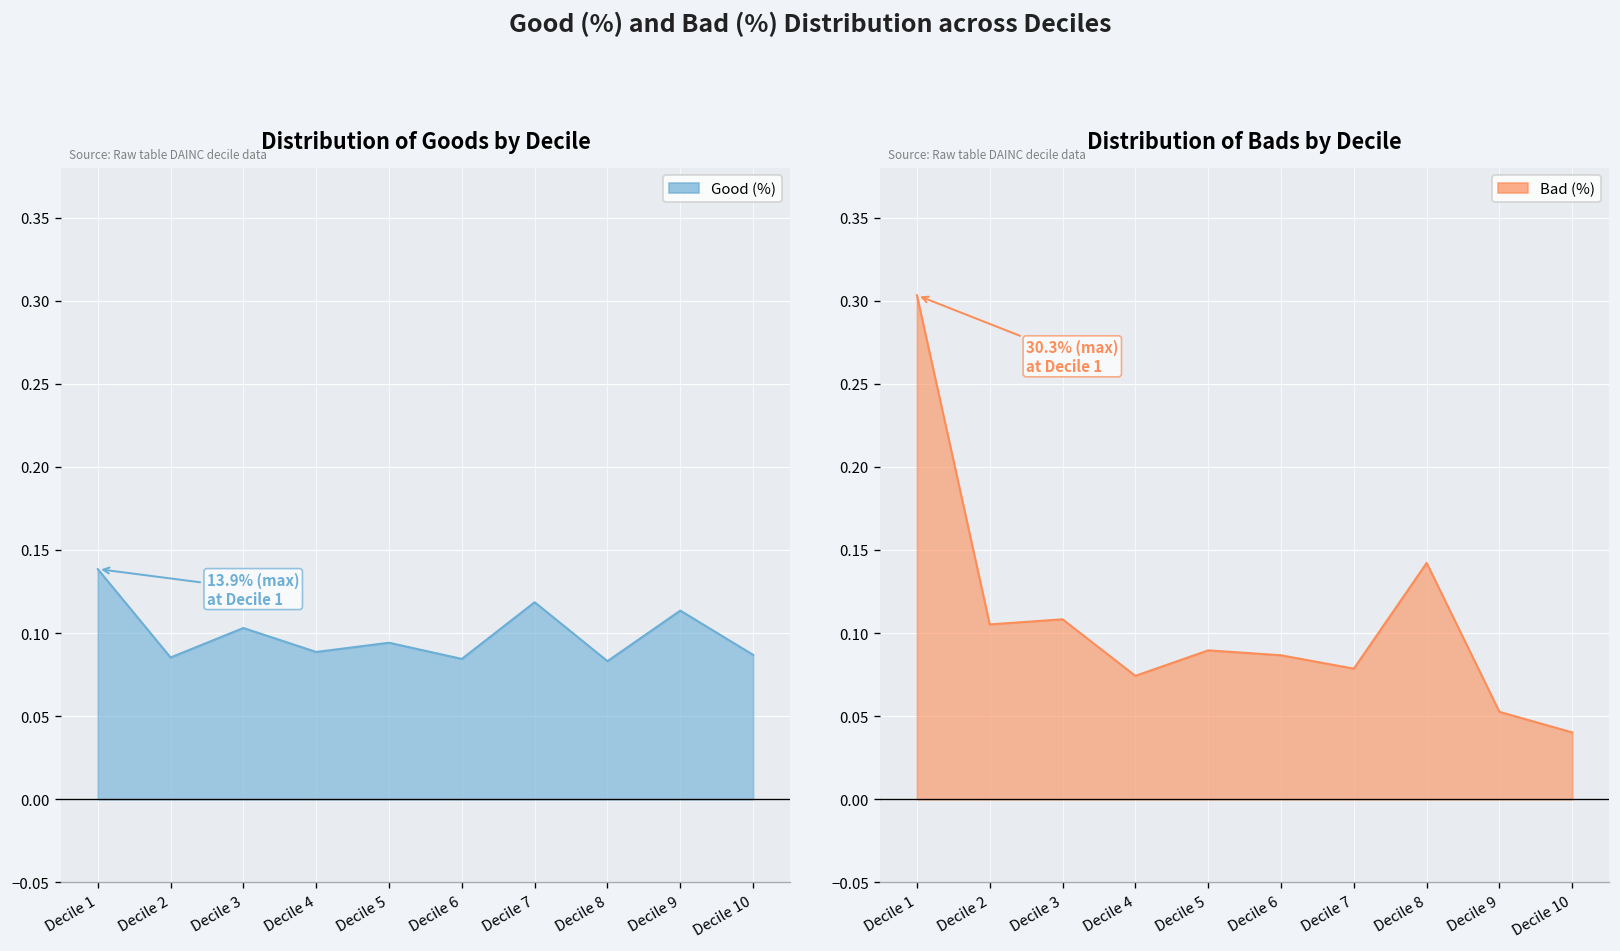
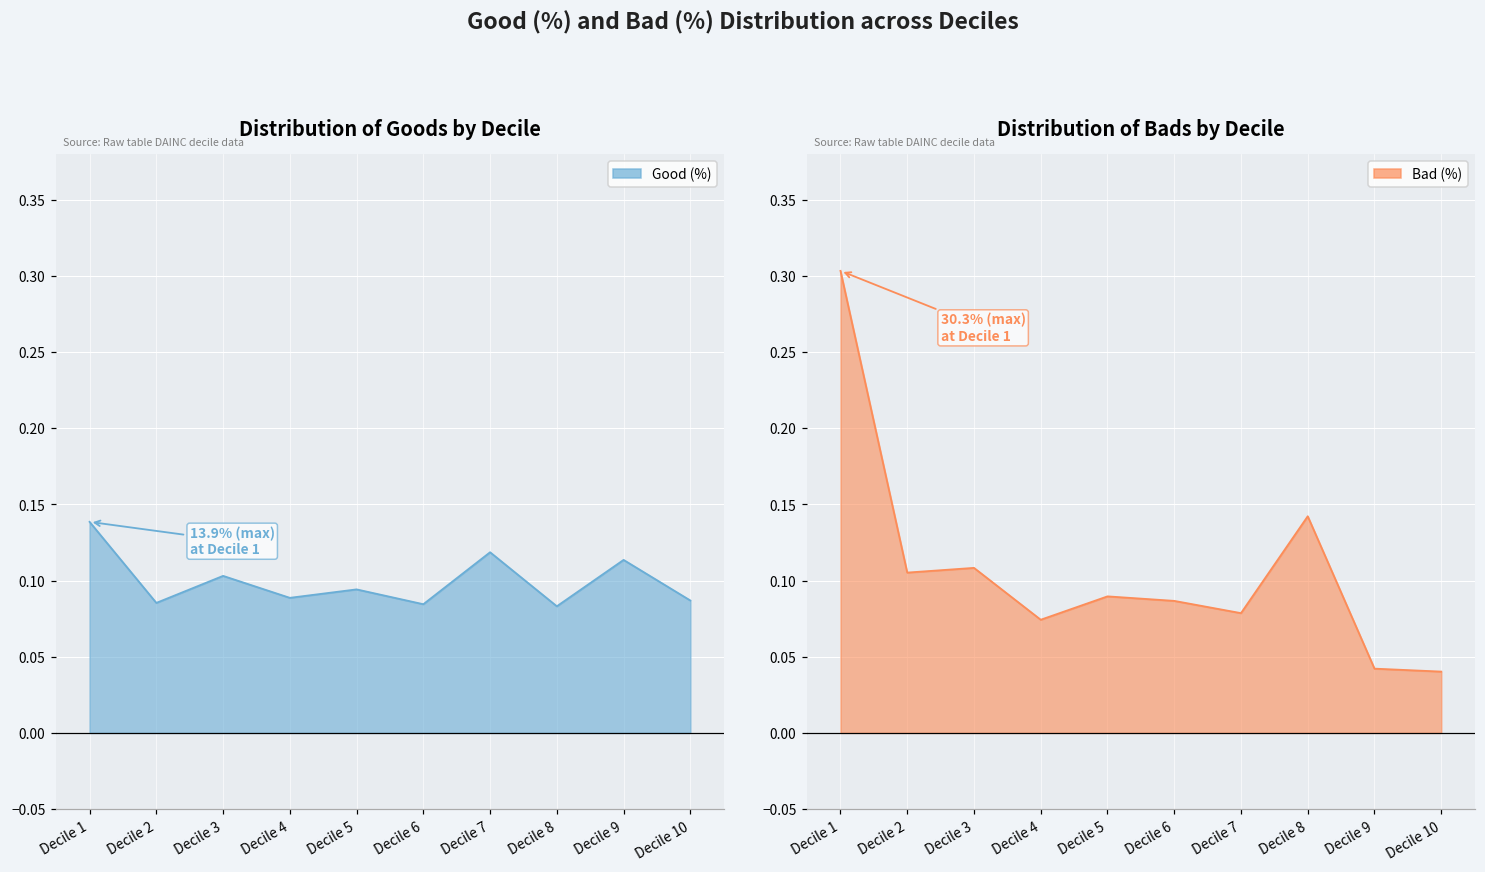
Distribution of Bads by Decile, Decile 9: 0.053 -> 0.042
